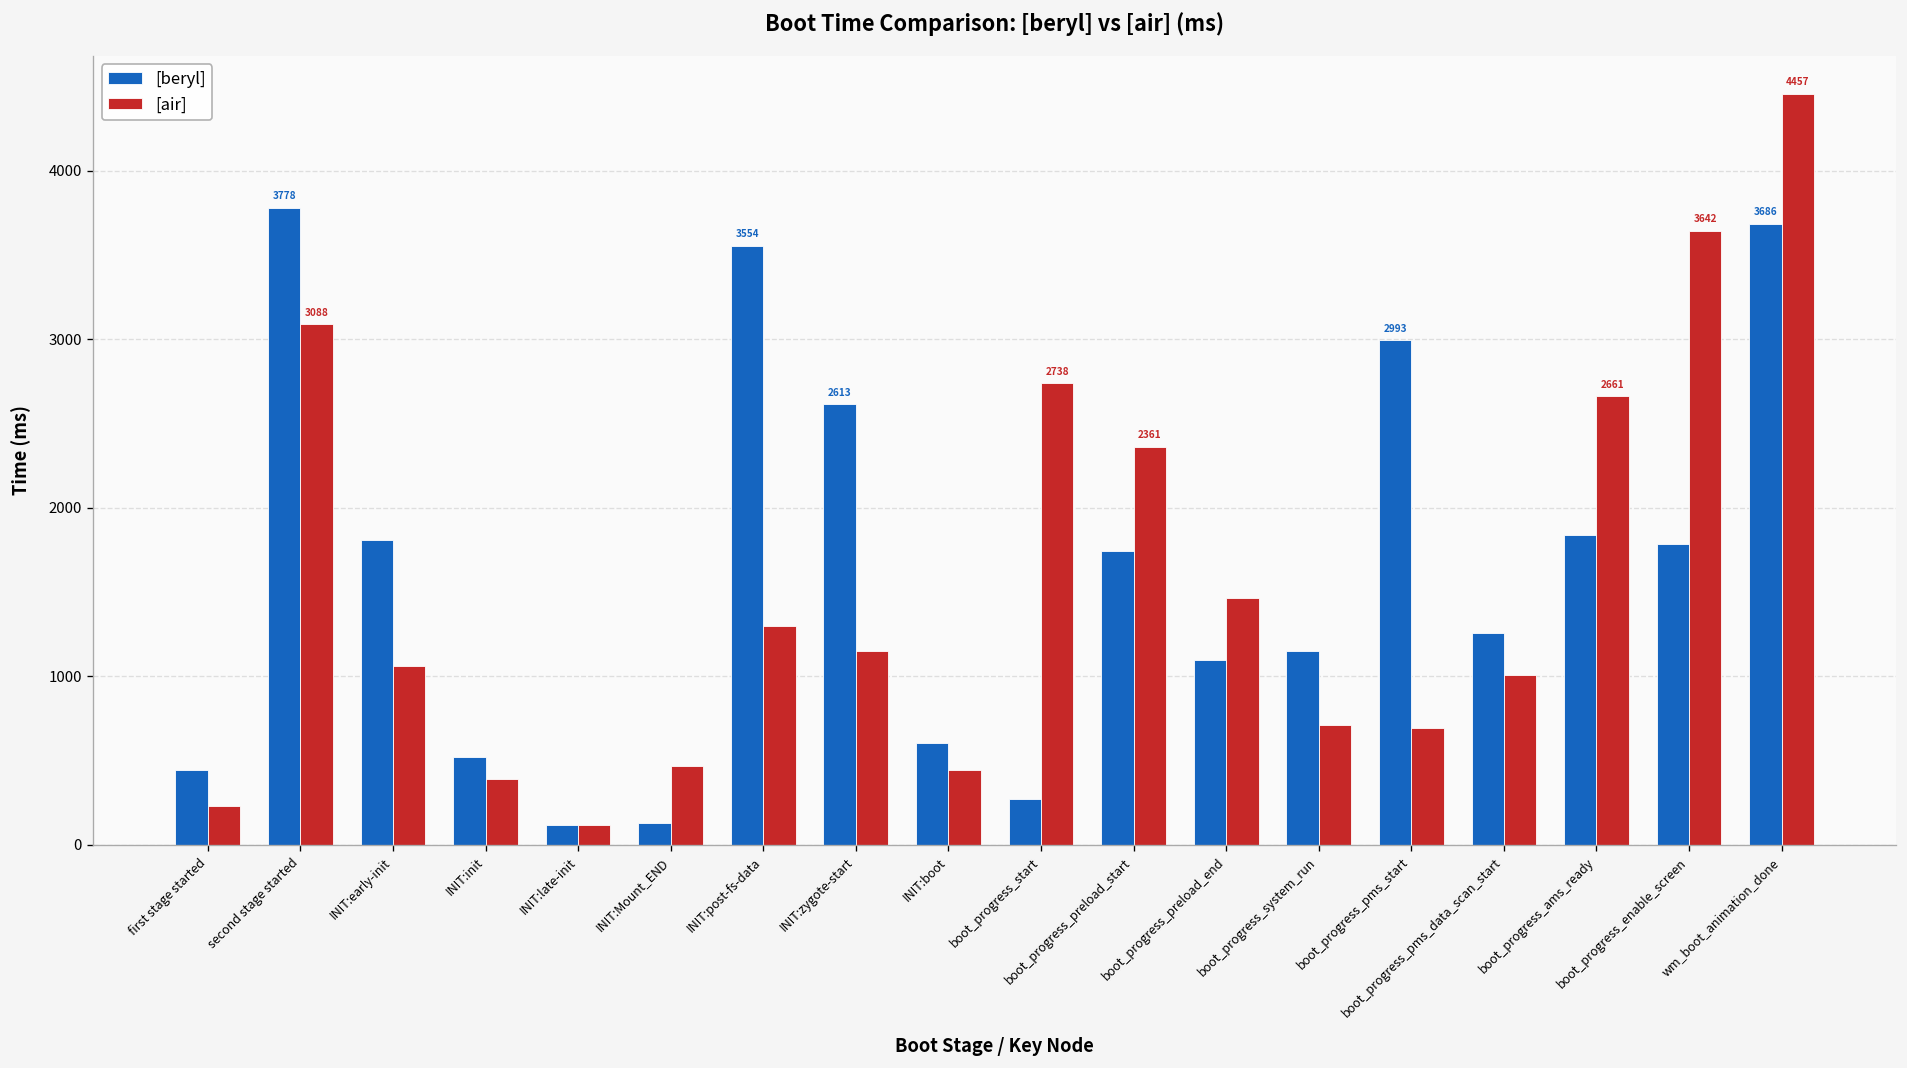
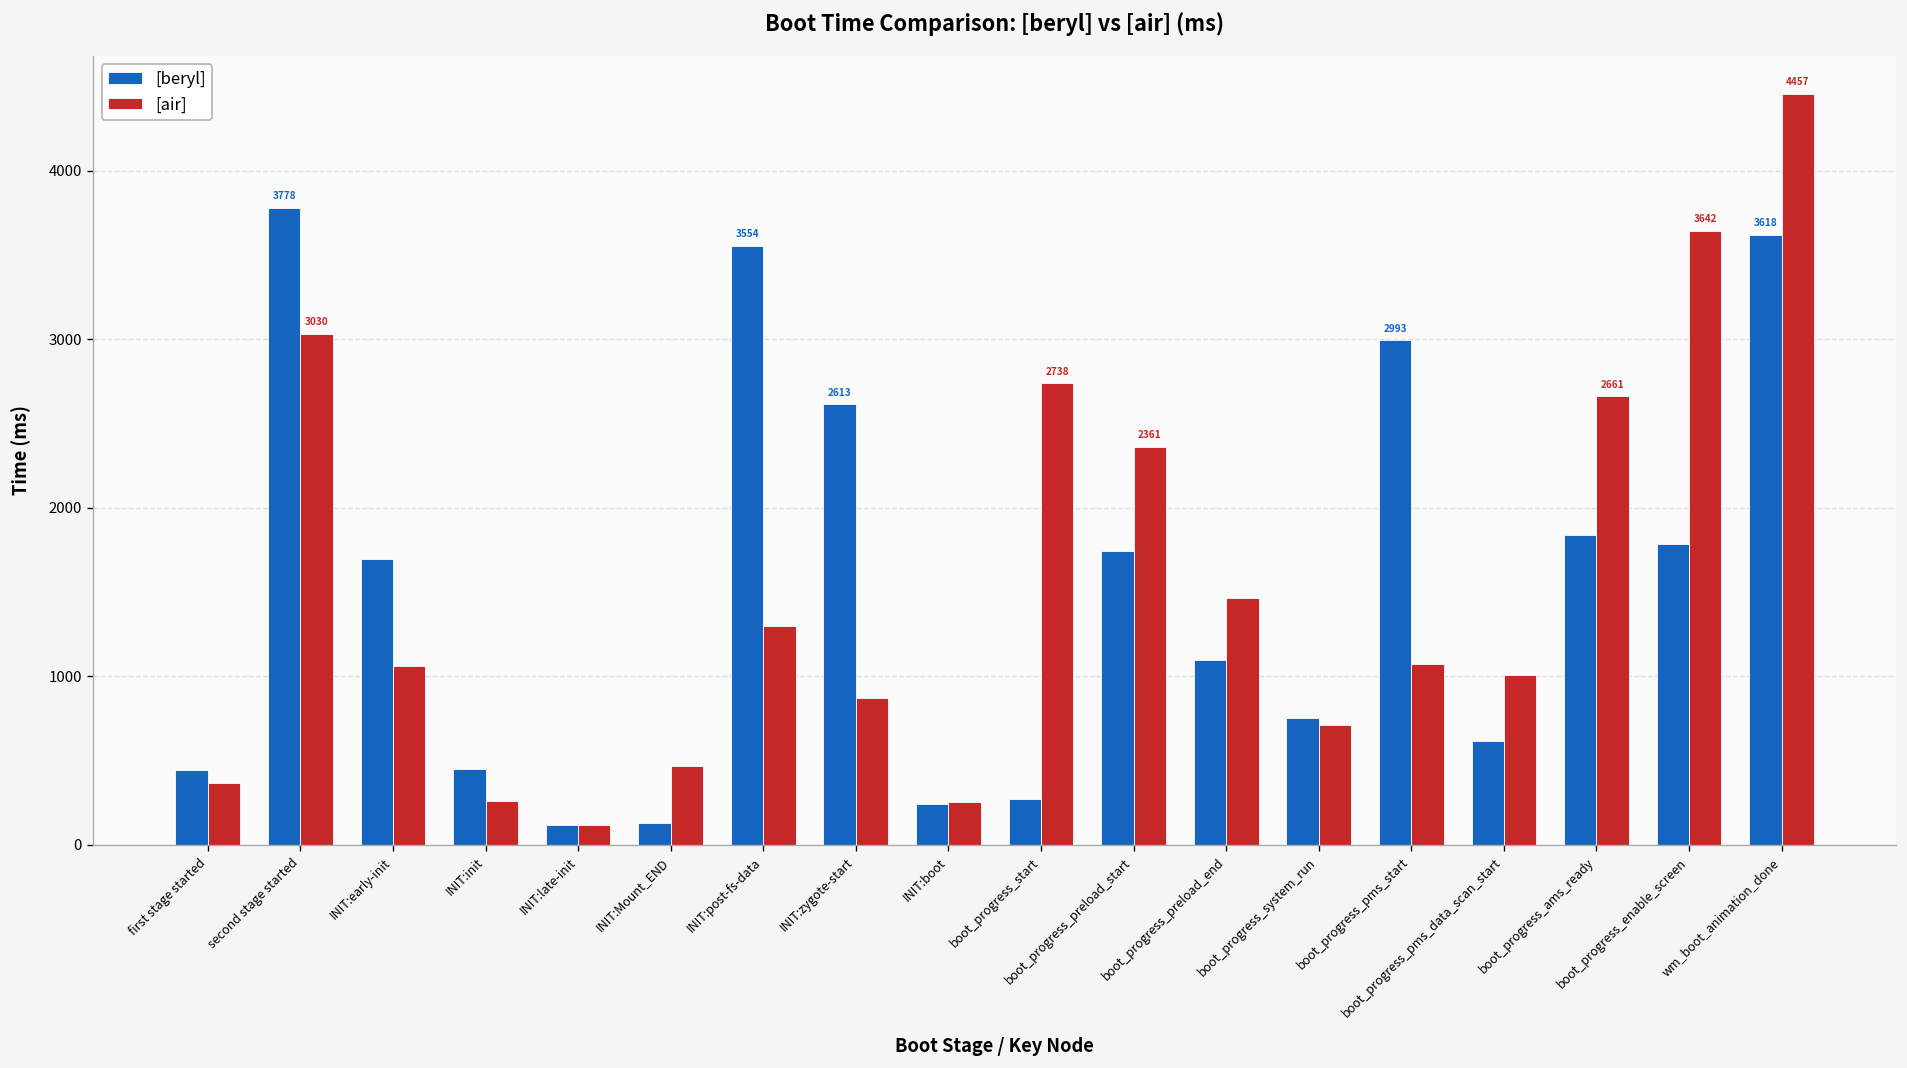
[air], first stage started: 230 -> 360
[air], second stage started: 3088 -> 3030
[beryl], INIT:early-init: 1810 -> 1700
[beryl], INIT:init: 520 -> 450
[air], INIT:init: 390 -> 260
[air], INIT:zygote-start: 1150 -> 870
[beryl], INIT:boot: 610 -> 240
[air], INIT:boot: 440 -> 260
[beryl], boot_progress_system_run: 1150 -> 750
[air], boot_progress_pms_start: 690 -> 1070
[beryl], boot_progress_pms_data_scan_start: 1260 -> 610
[beryl], wm_boot_animation_done: 3686 -> 3618
